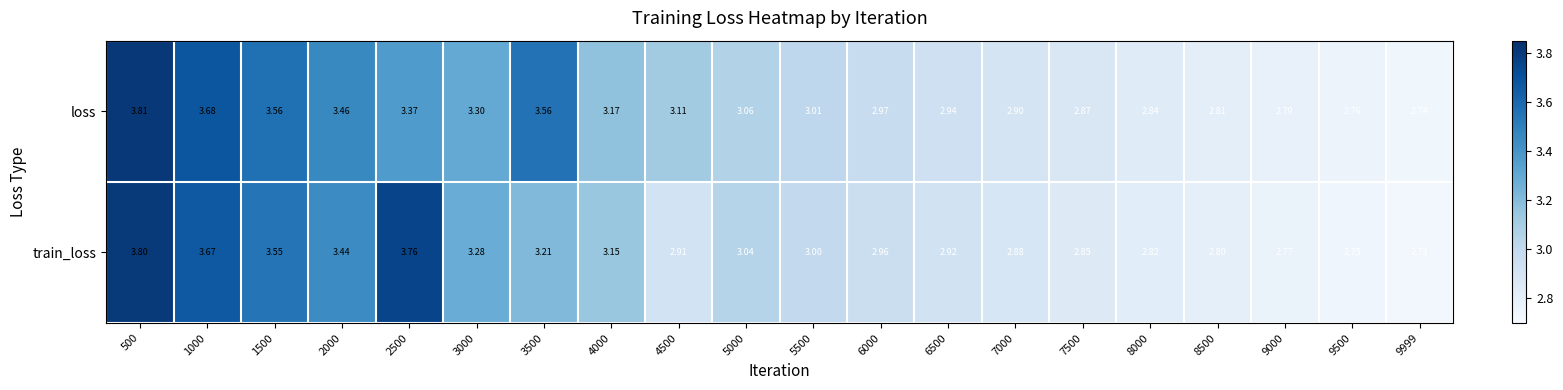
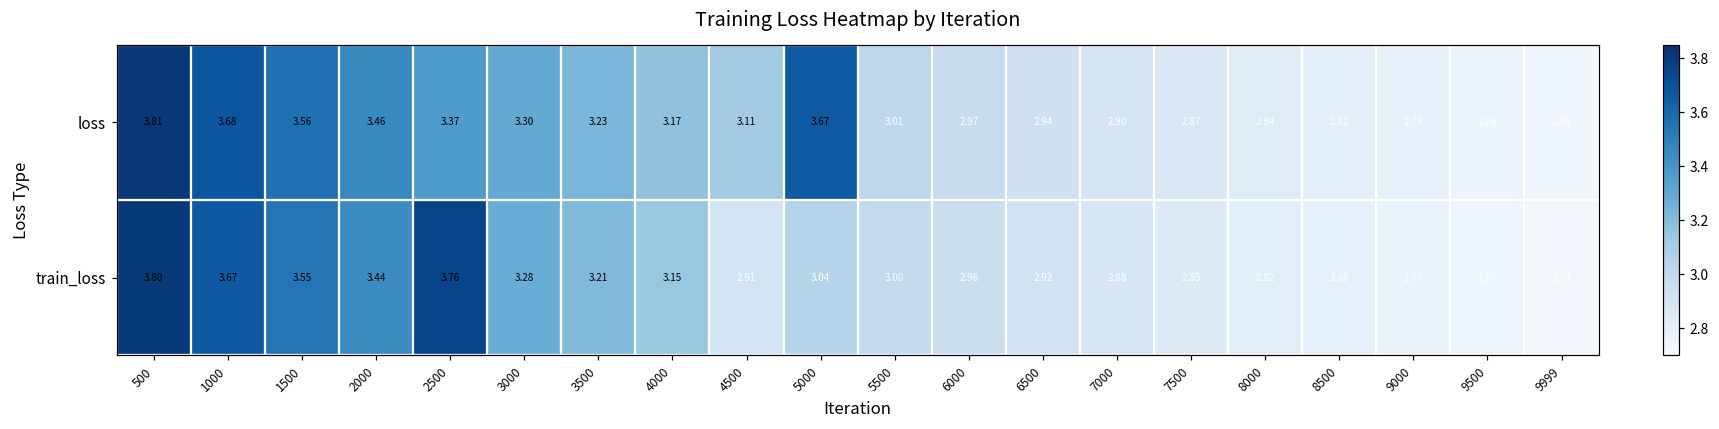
loss, 3500: 3.56 -> 3.23
loss, 5000: 3.06 -> 3.67
